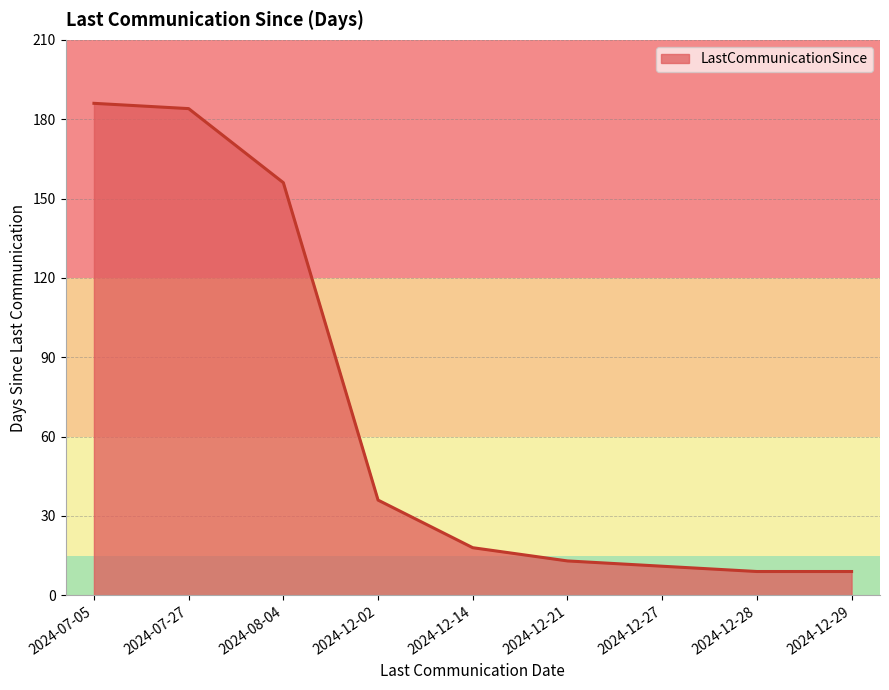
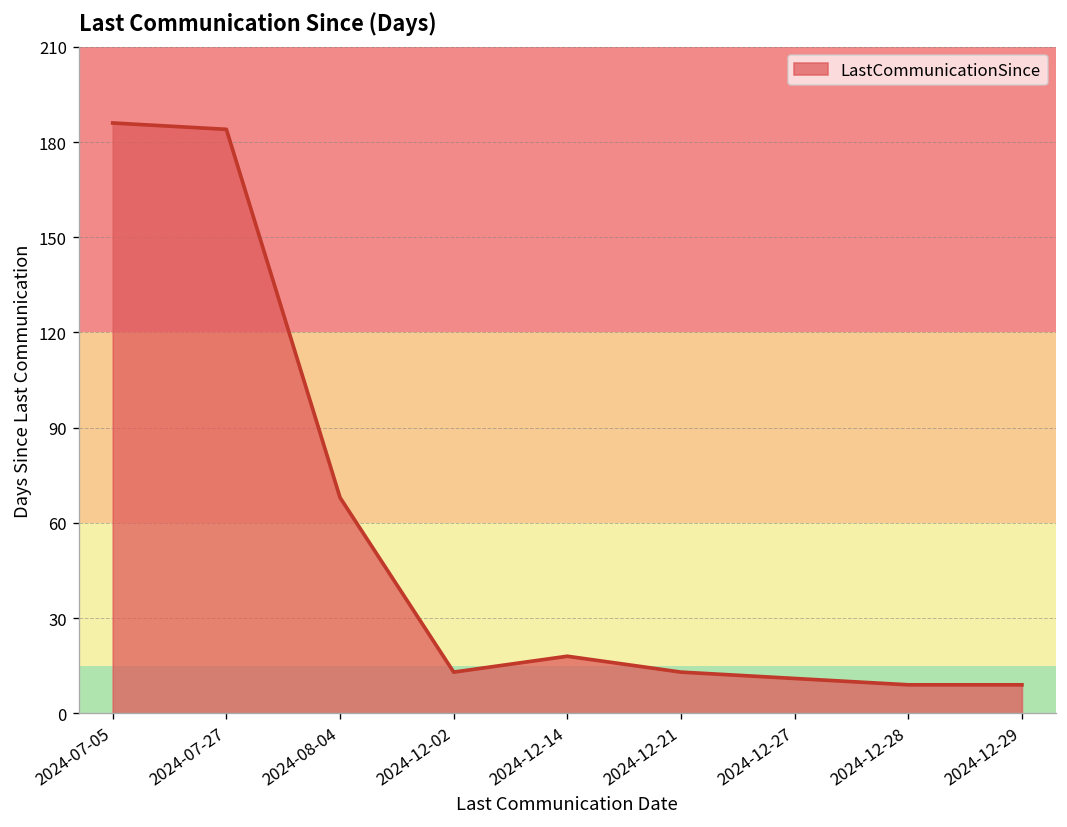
2024-08-04: 156 -> 68
2024-12-02: 36 -> 13
